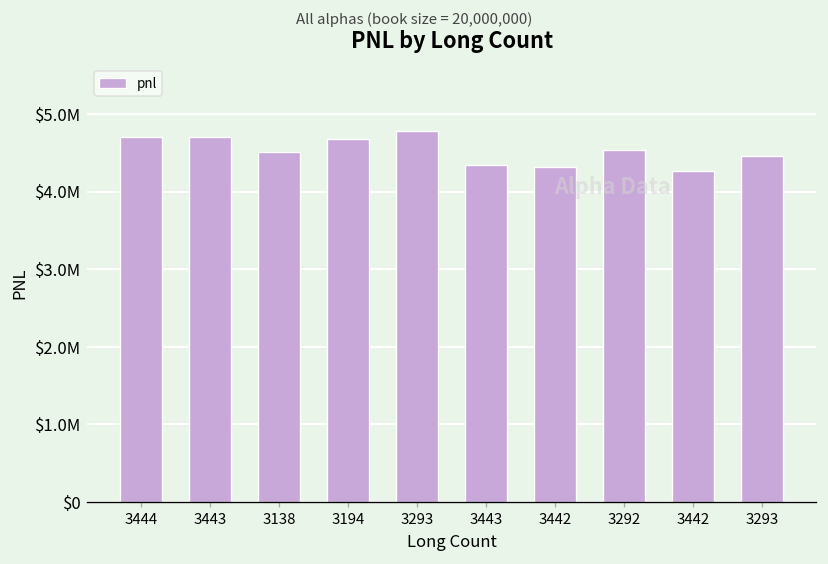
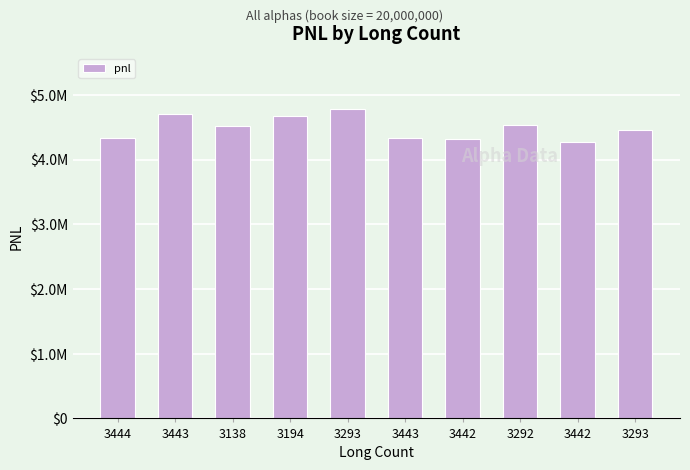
3444: $4700000 -> $4300000
